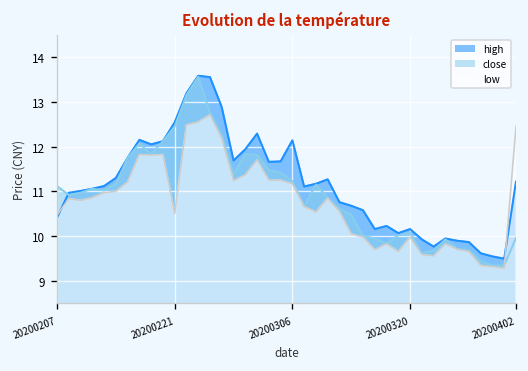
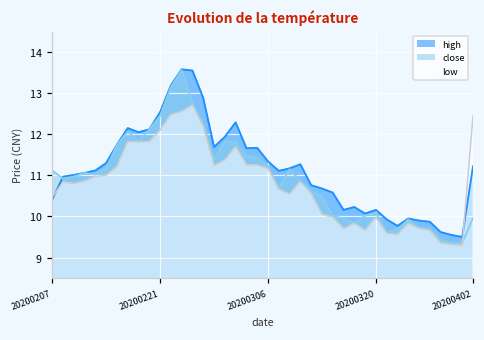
low, 20200221: 10.5 -> 12.1
high, 20200306: 12.1 -> 11.3
